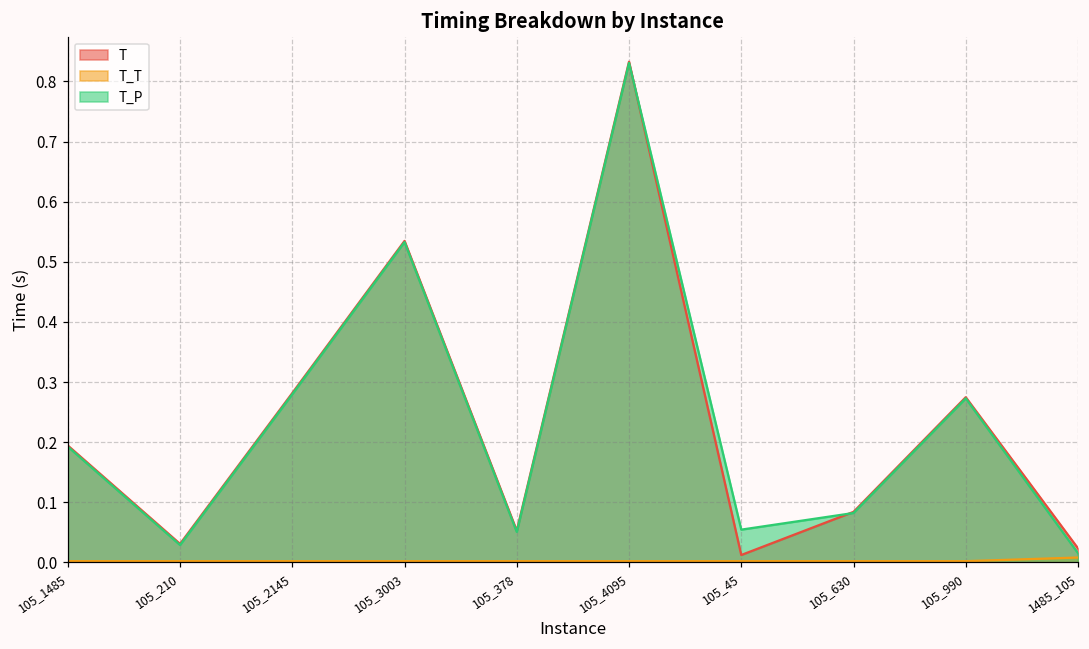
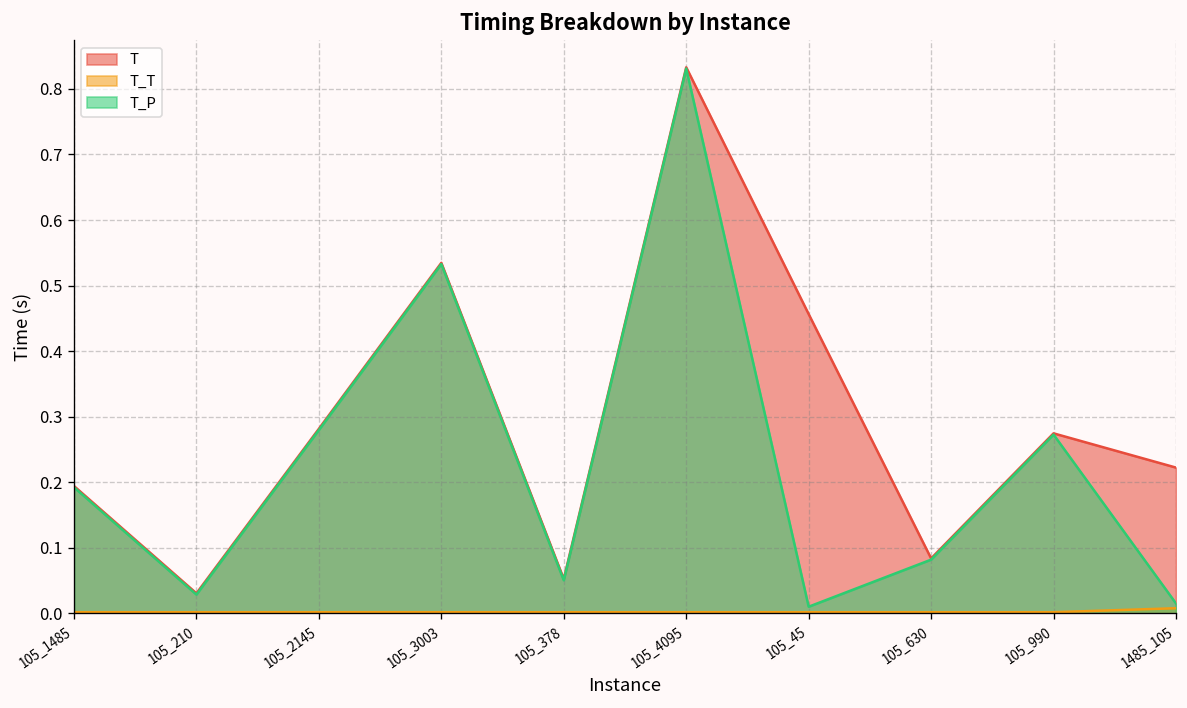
T, 105_45: 0.01 -> 0.46
T_P, 105_45: 0.05 -> 0.01
T, 1485_105: 0.02 -> 0.22
